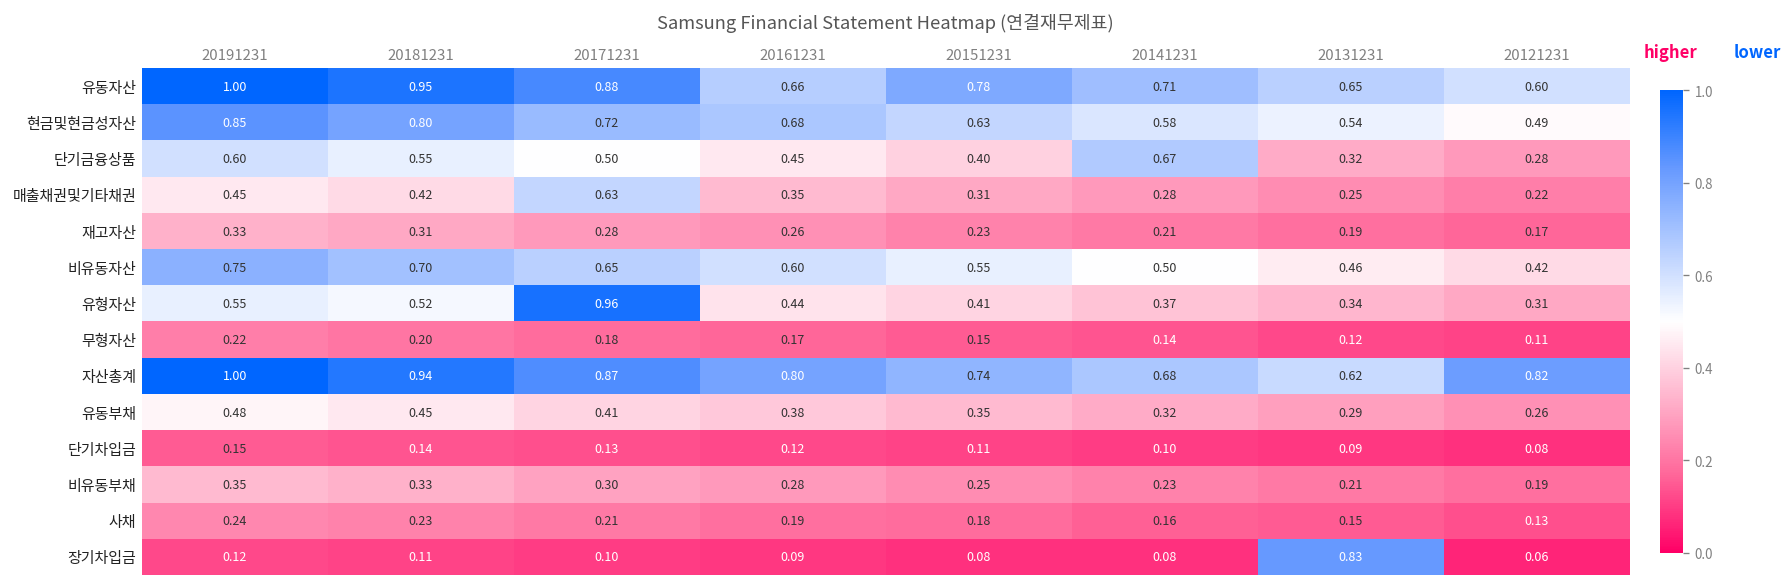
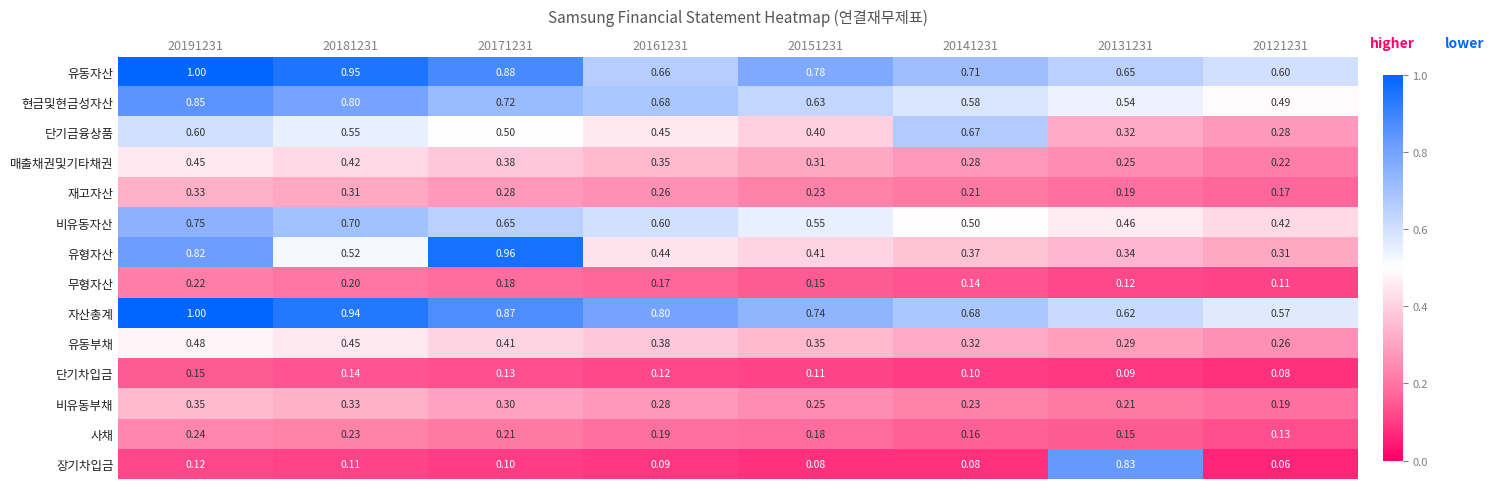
매출채권및기타채권, 20171231: 0.63 -> 0.38
유형자산, 20191231: 0.55 -> 0.82
자산총계, 20121231: 0.82 -> 0.57
